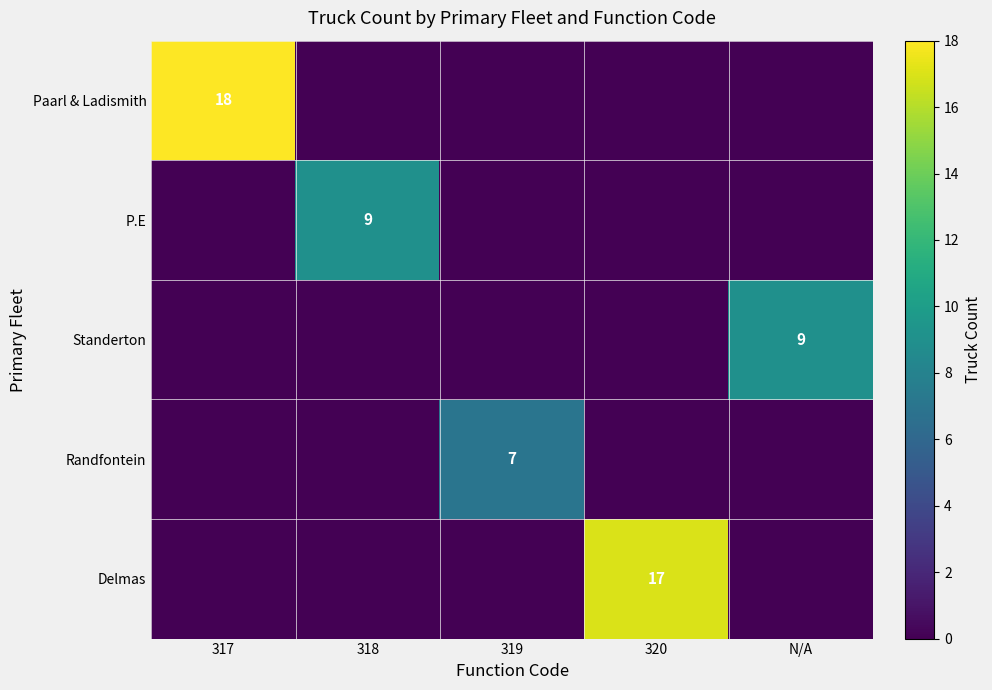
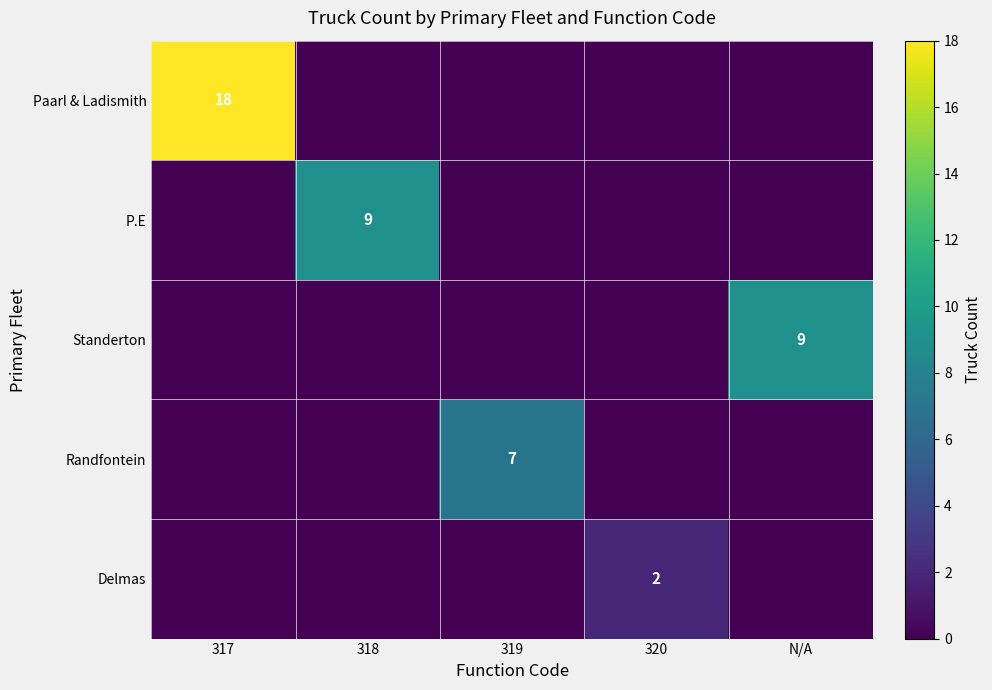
Delmas, 320: 17 -> 2
